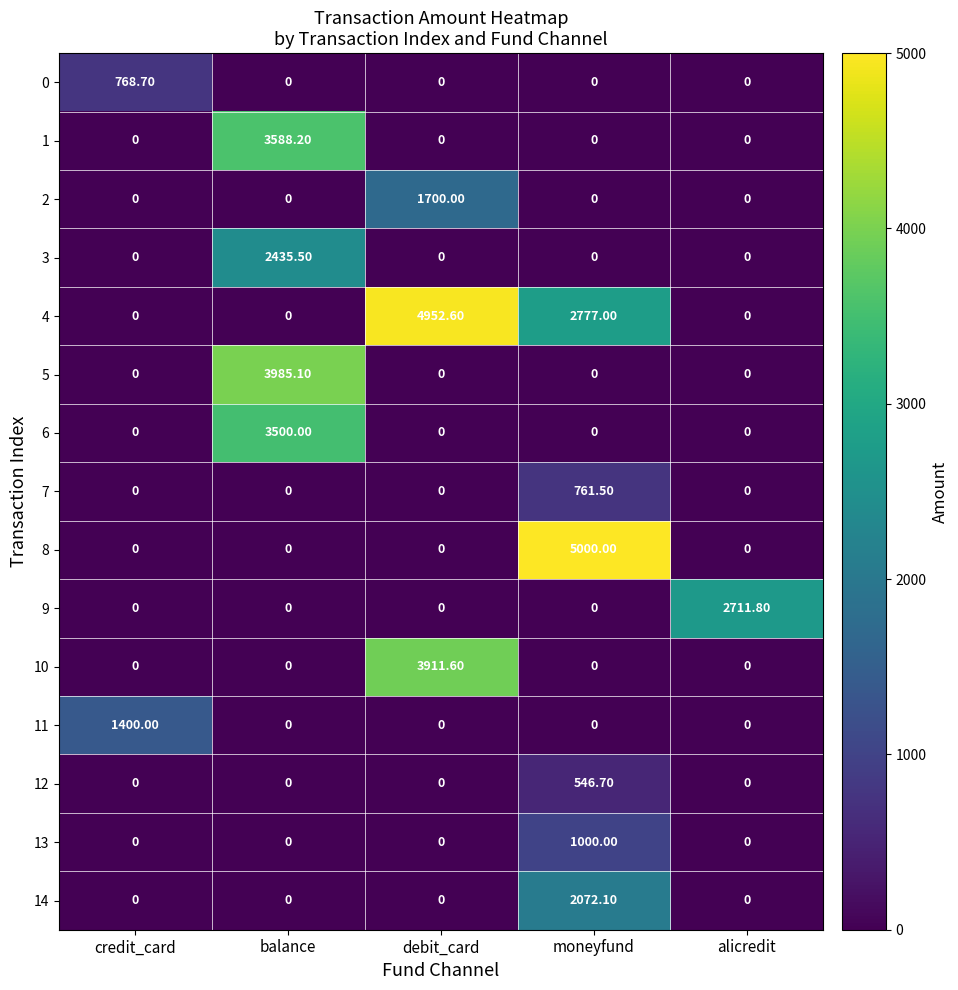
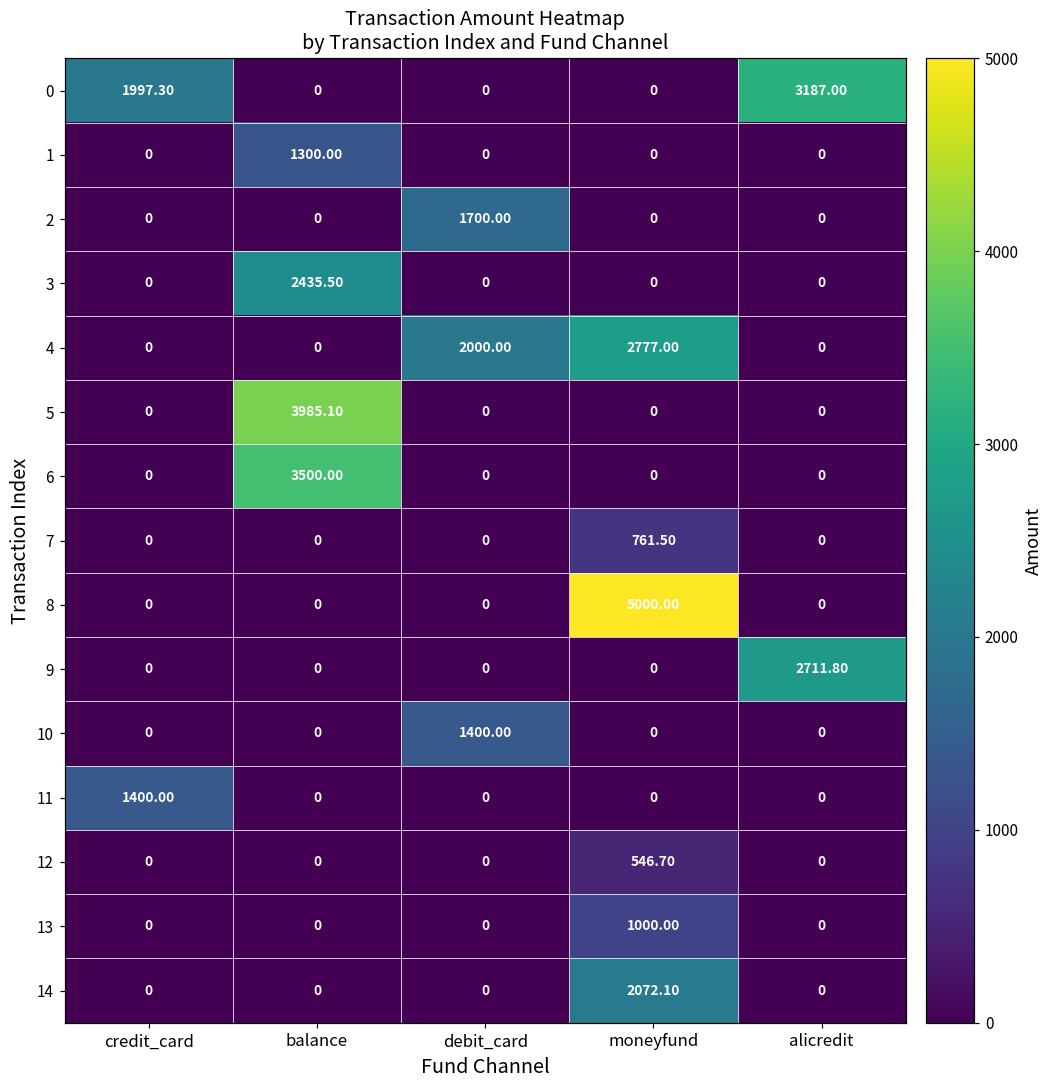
0, credit_card: 768.70 -> 1997.30
0, alicredit: 0 -> 3187.00
1, balance: 3588.20 -> 1300.00
4, debit_card: 4952.60 -> 2000.00
10, debit_card: 3911.60 -> 1400.00
